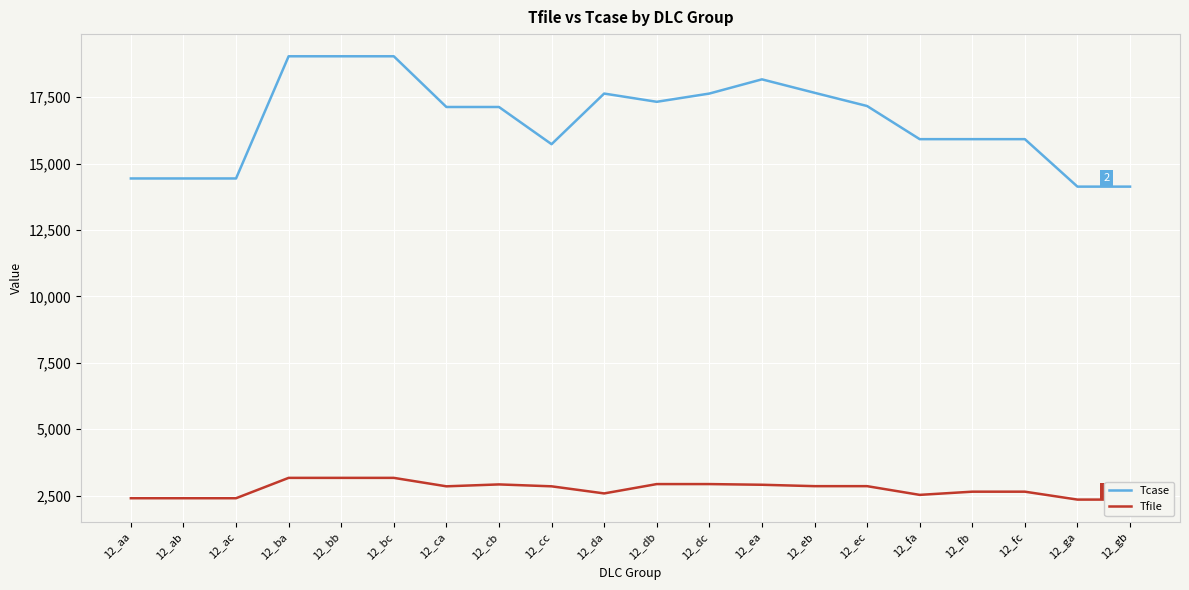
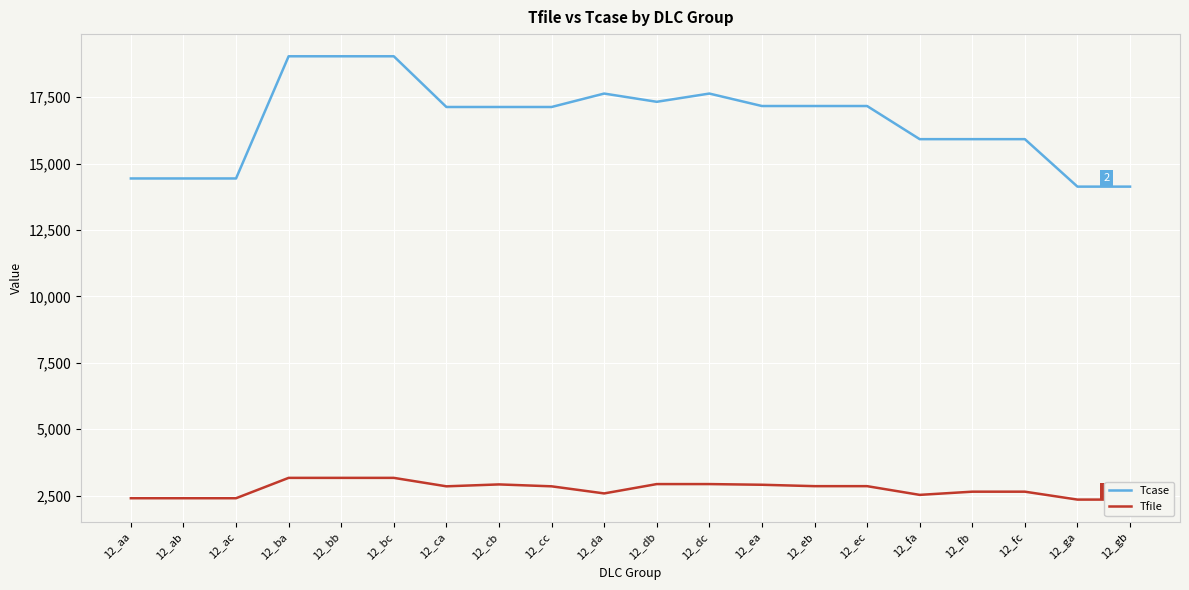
Tcase, 12_cc: 15,700 -> 17,100
Tcase, 12_ea: 18,200 -> 17,200
Tcase, 12_eb: 17,700 -> 17,200
